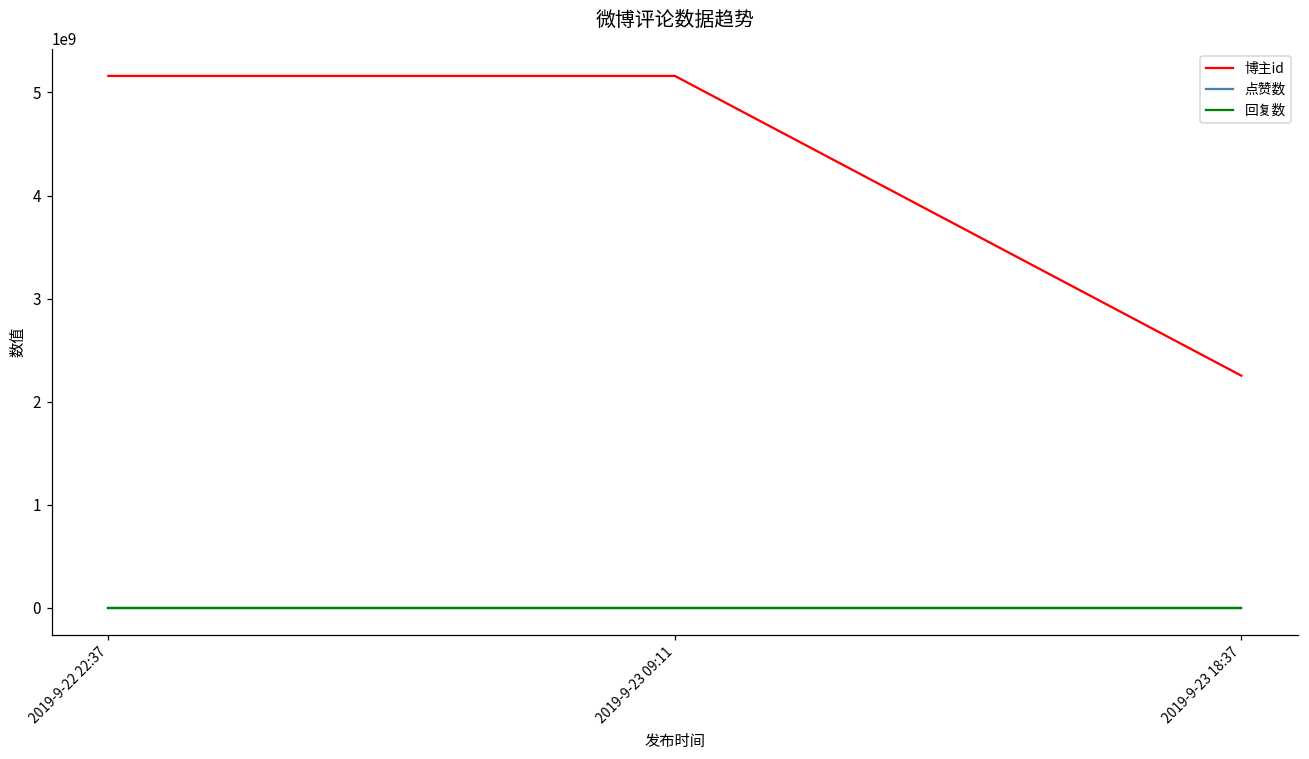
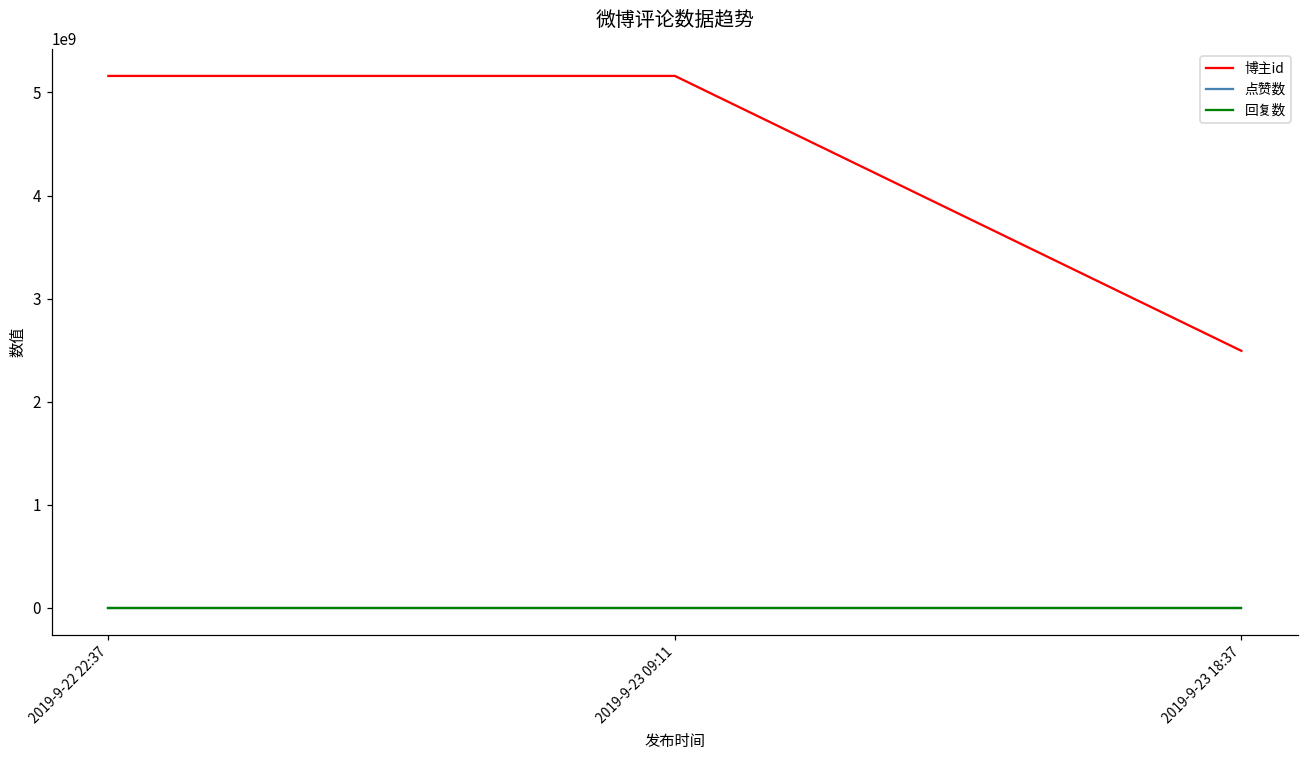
博主id, 2019-9-23 18:37: 2300000000 -> 2500000000
